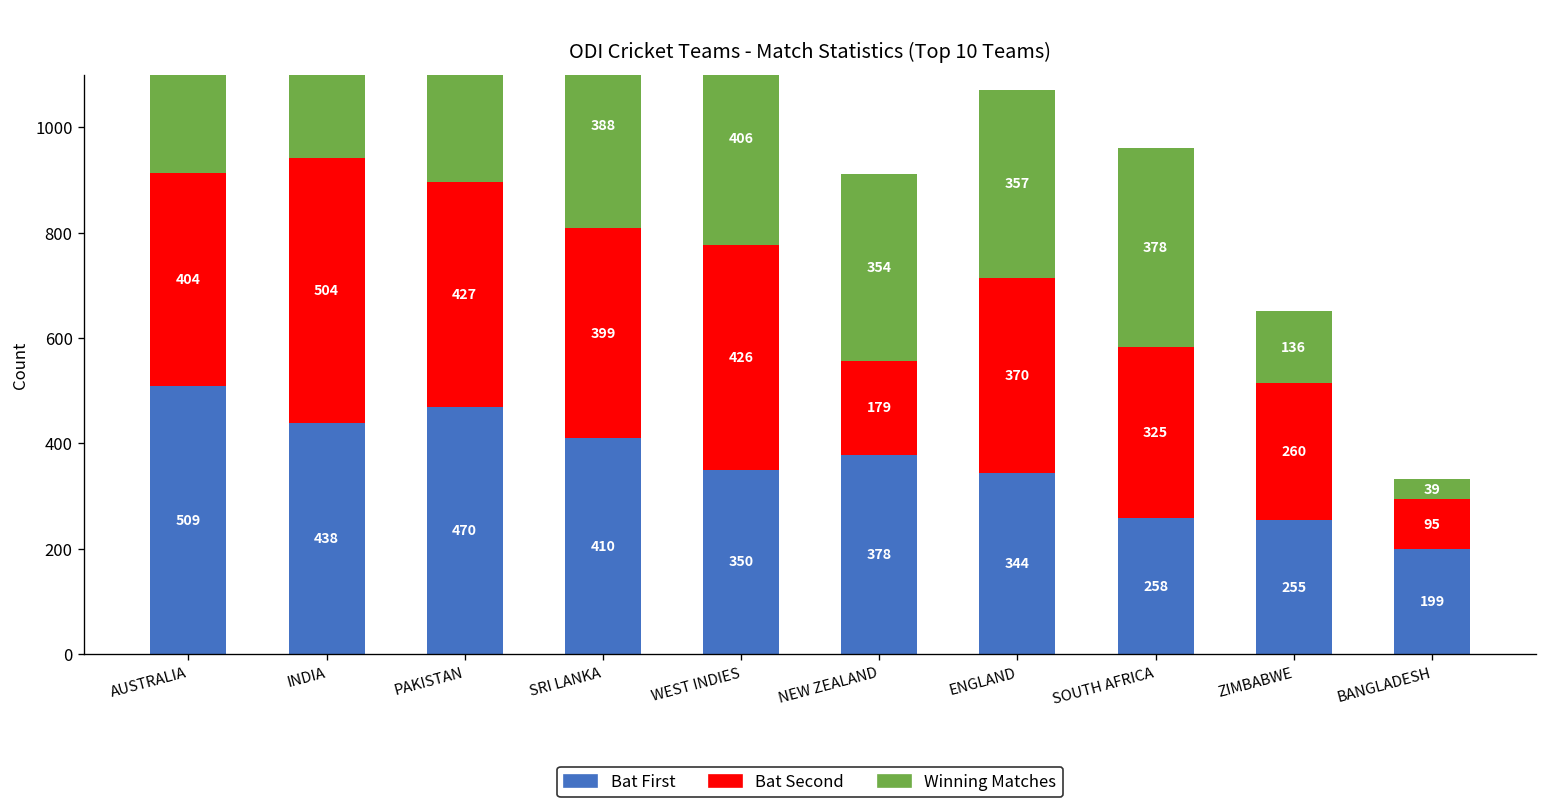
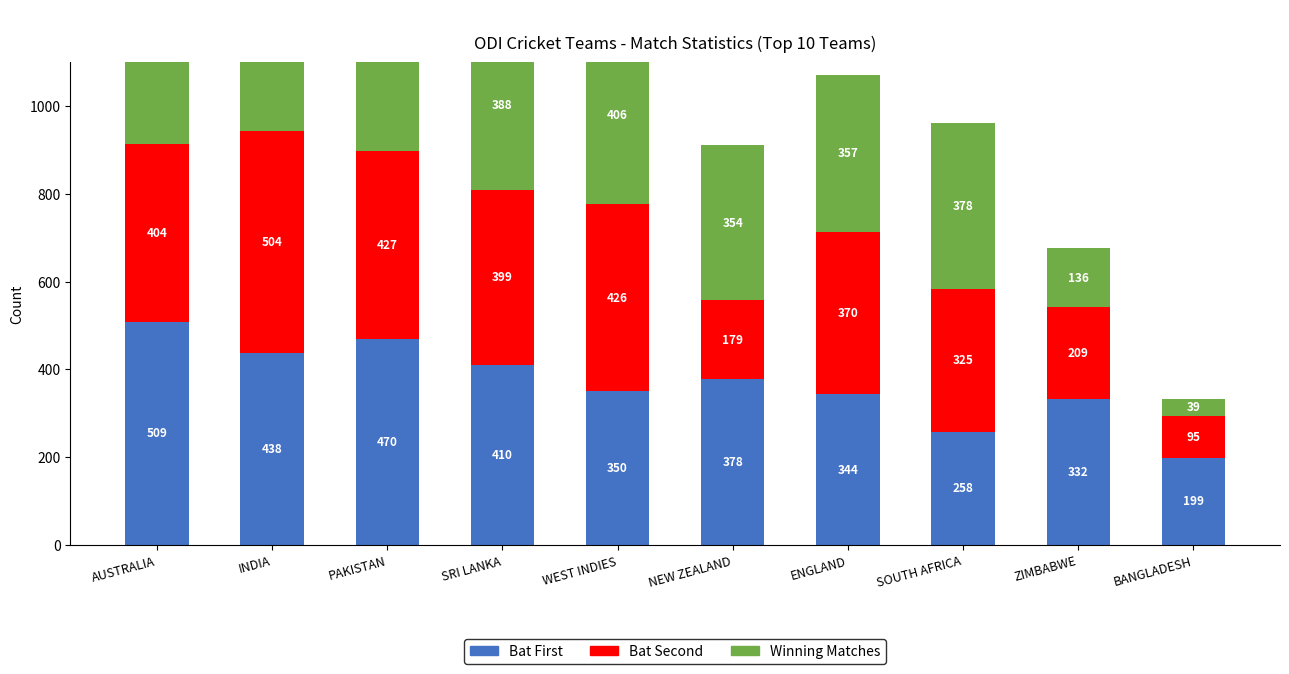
Bat First, ZIMBABWE: 255 -> 332
Bat Second, ZIMBABWE: 260 -> 209
